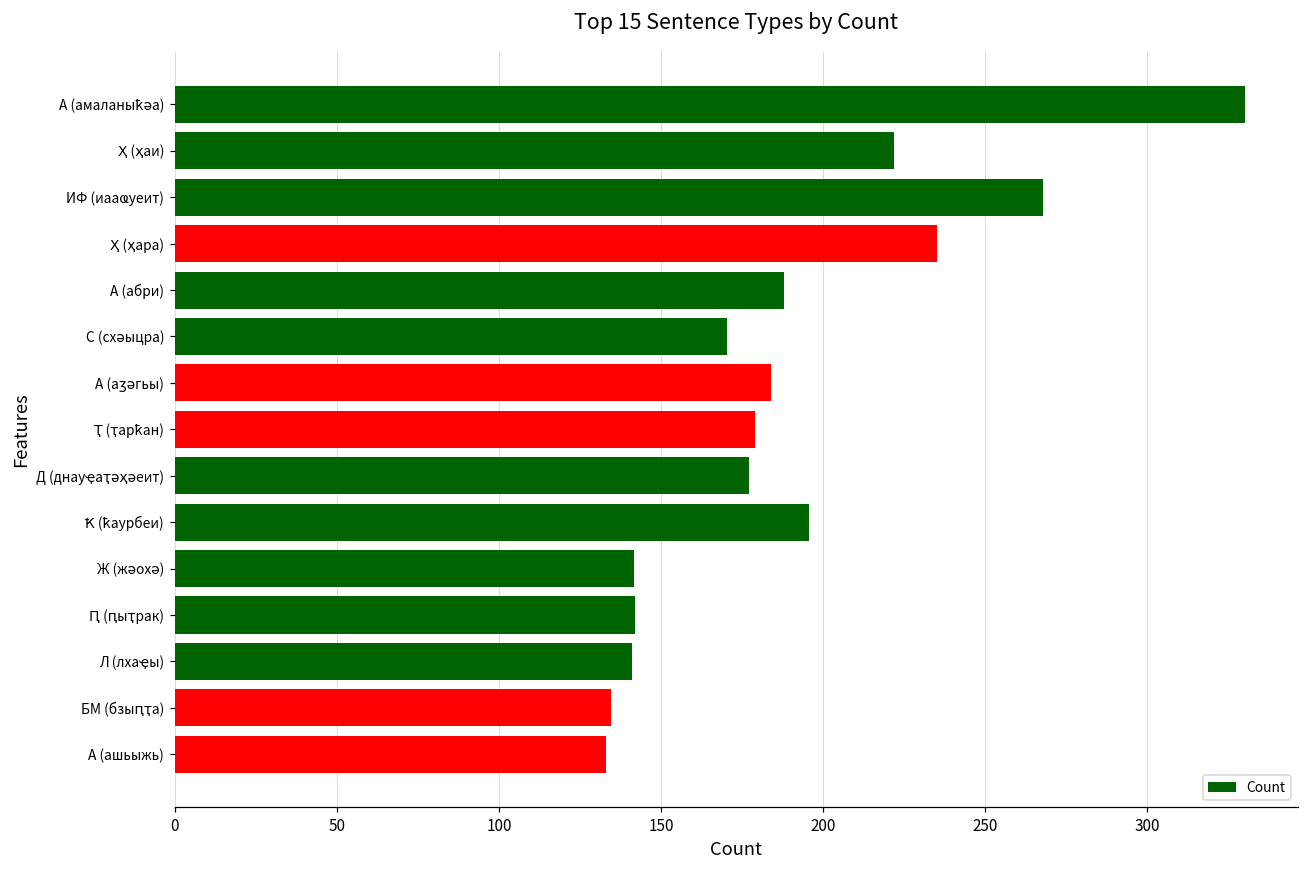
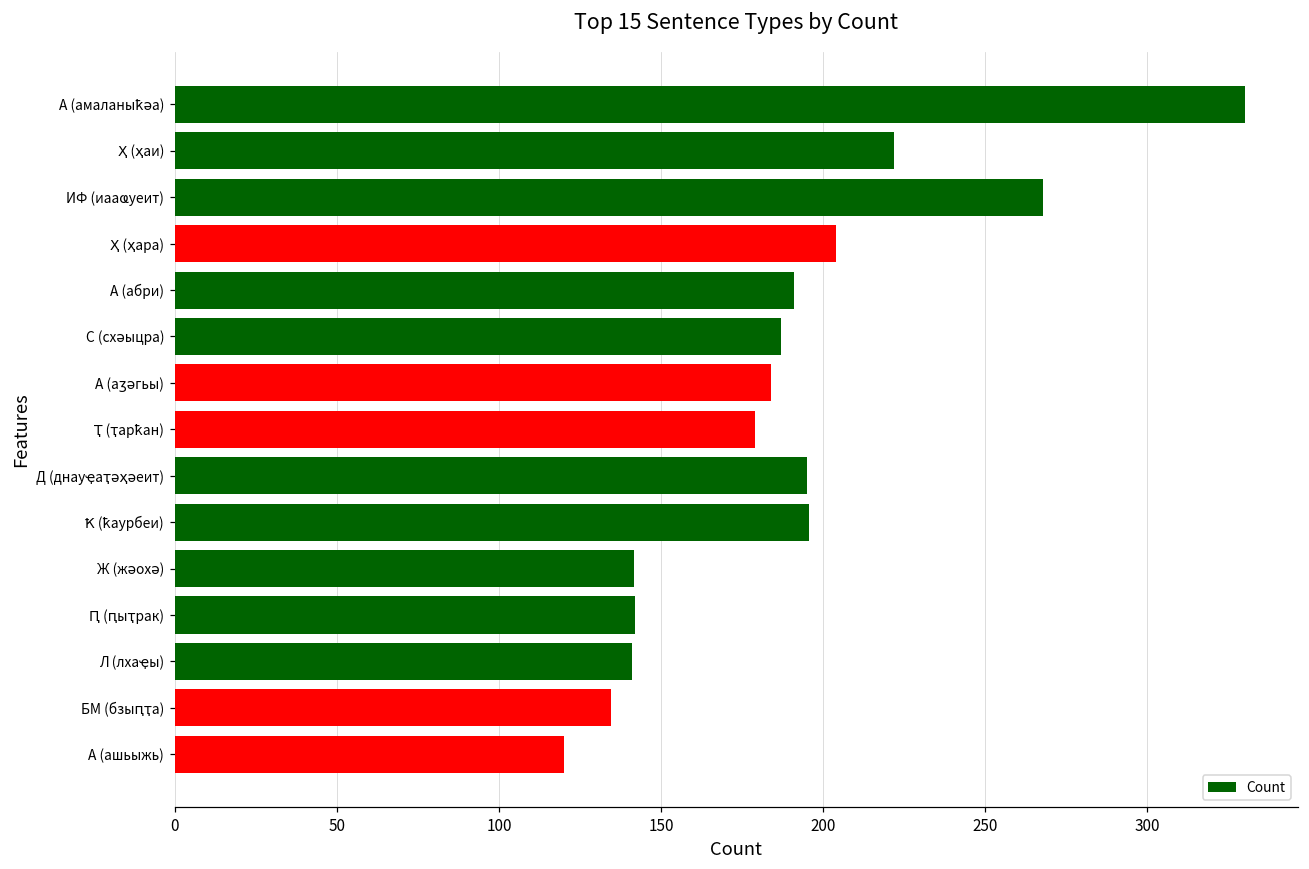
Ҳ (ҳара): 235 -> 204
А (абри): 188 -> 191
С (схәыцра): 170 -> 187
Д (днауҿаҭәҳәеит): 177 -> 195
А (ашьыжь): 133 -> 120
